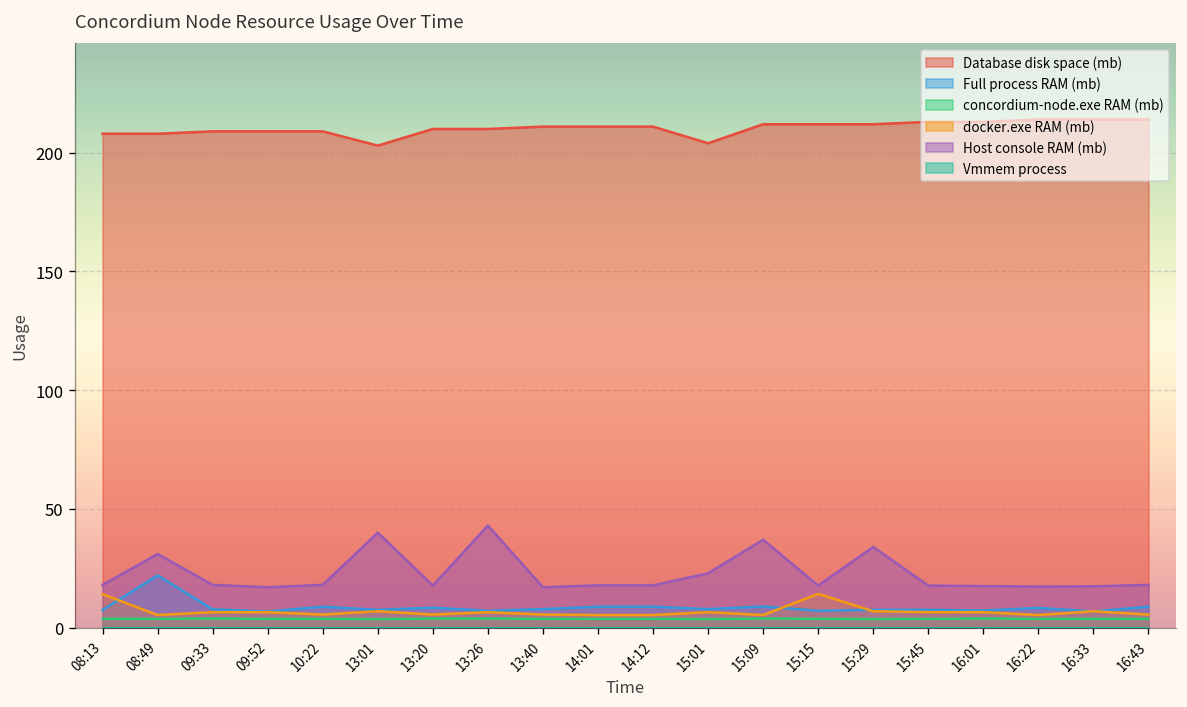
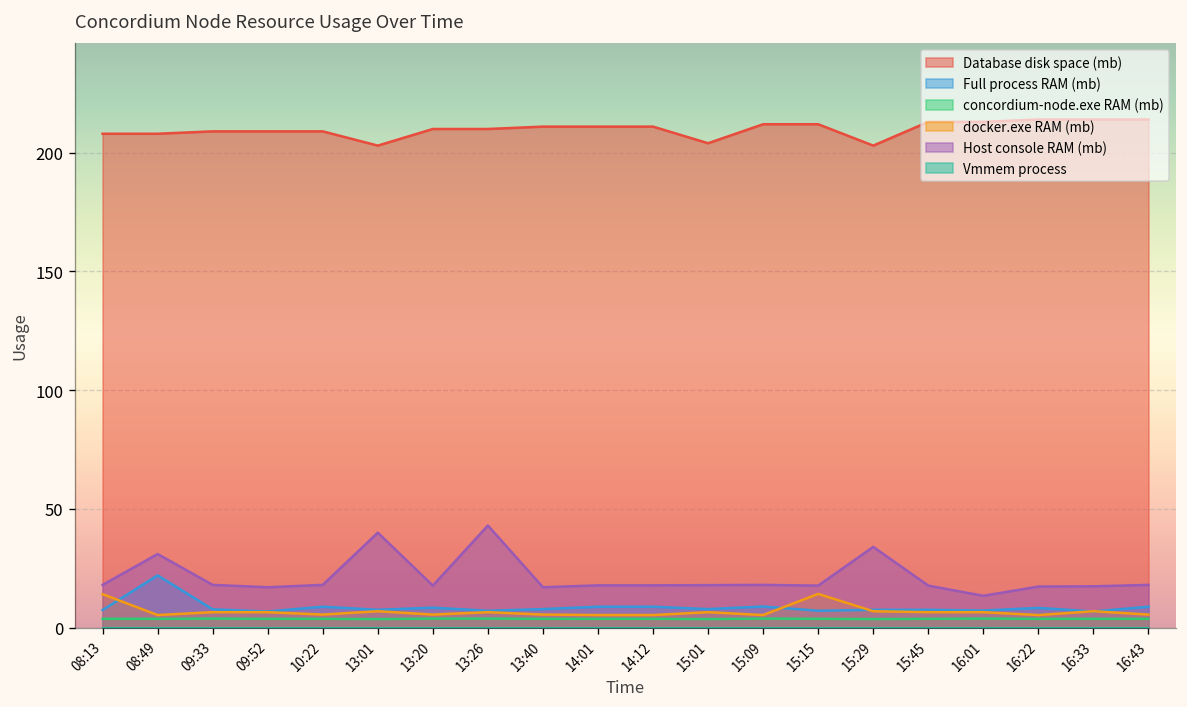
Host console RAM (mb), 15:01: 23 -> 18
Host console RAM (mb), 15:09: 37 -> 18
Database disk space (mb), 15:29: 212 -> 203
Host console RAM (mb), 16:01: 18 -> 13
